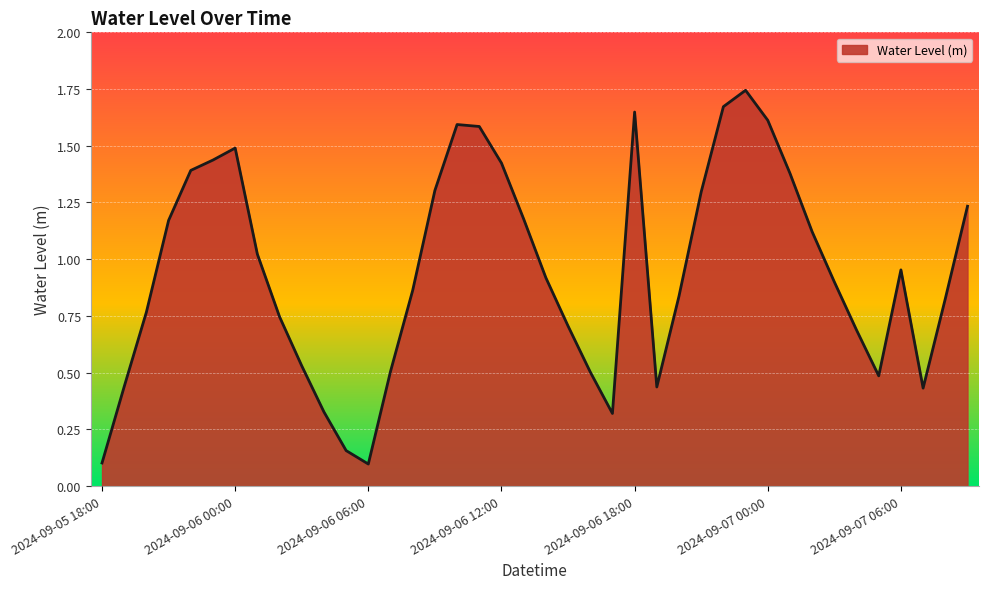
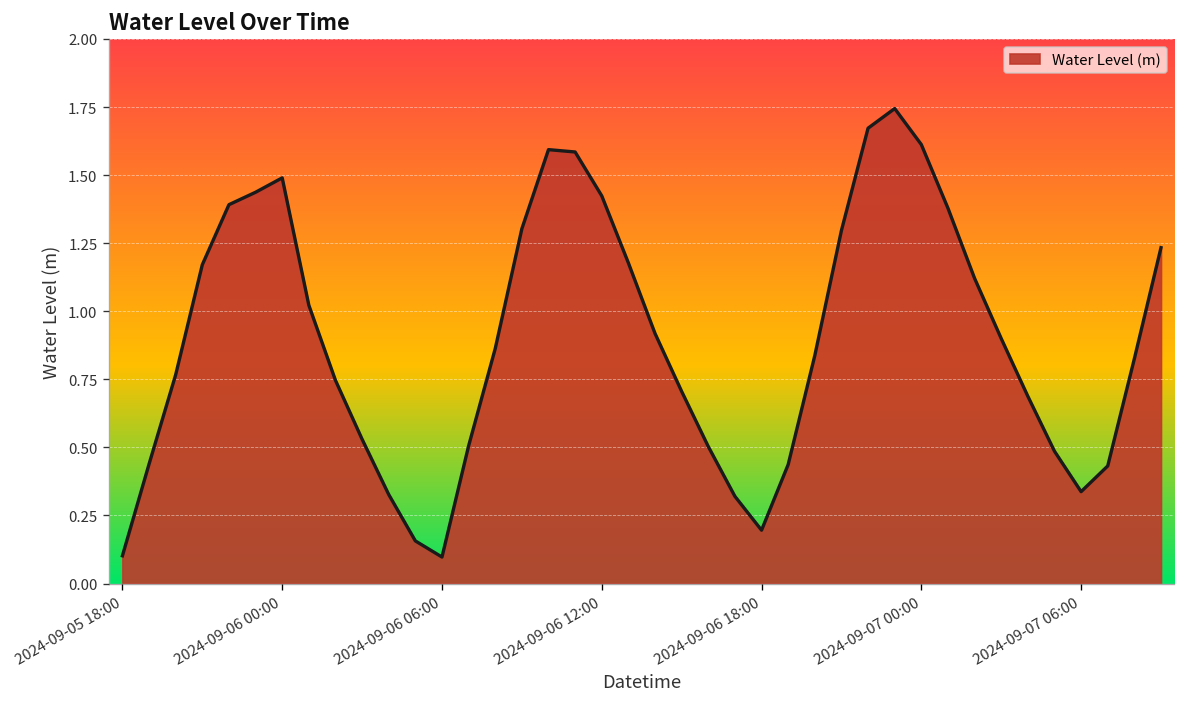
2024-09-06 18:00: 1.65 -> 0.20
2024-09-07 06:00: 0.95 -> 0.34
